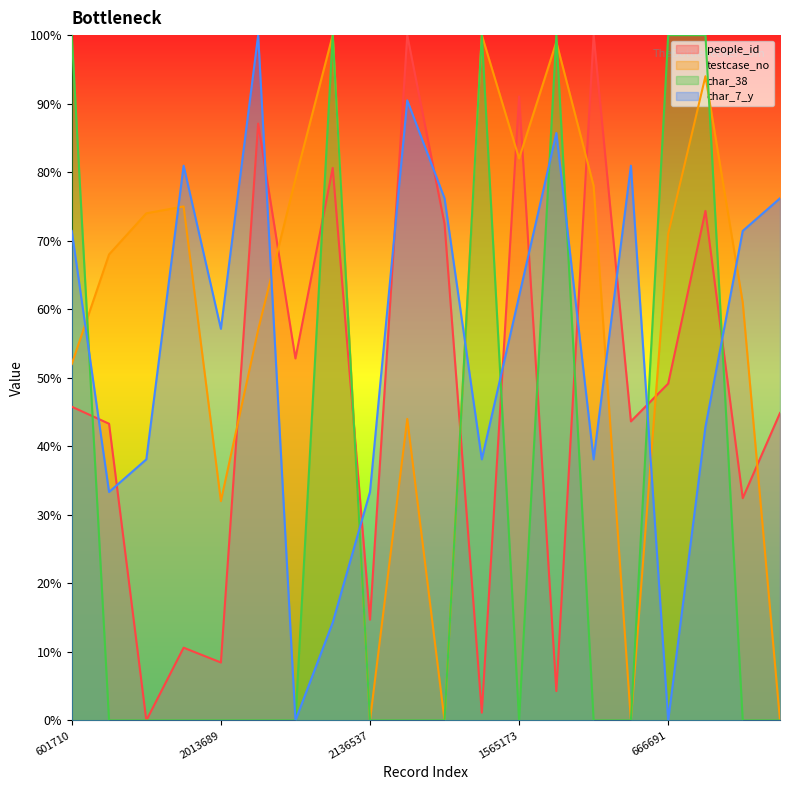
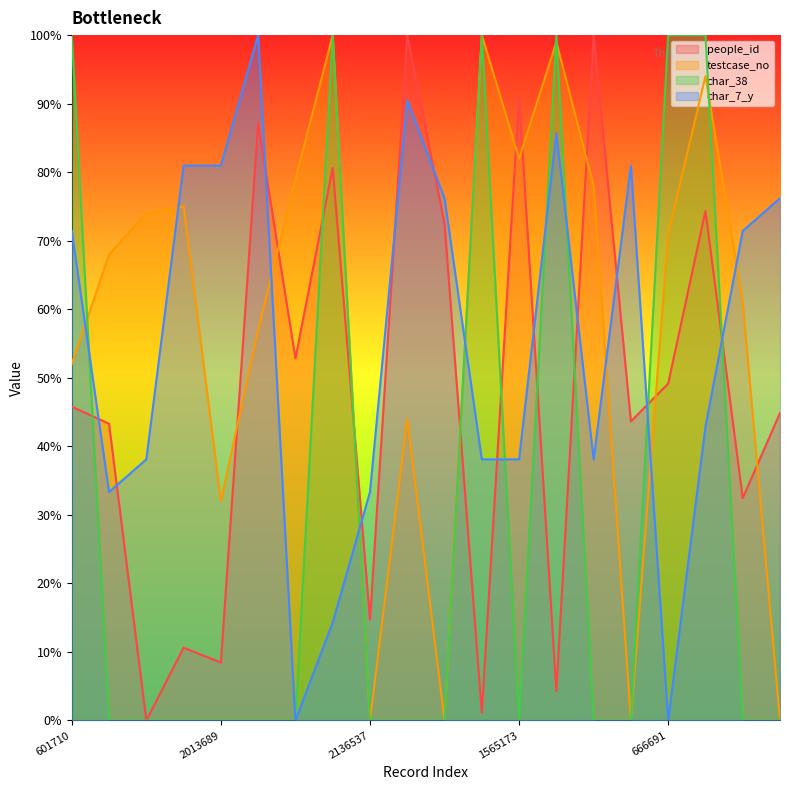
char_7_y, 2013689: 57% -> 81%
char_7_y, 1565173: 62% -> 38%
